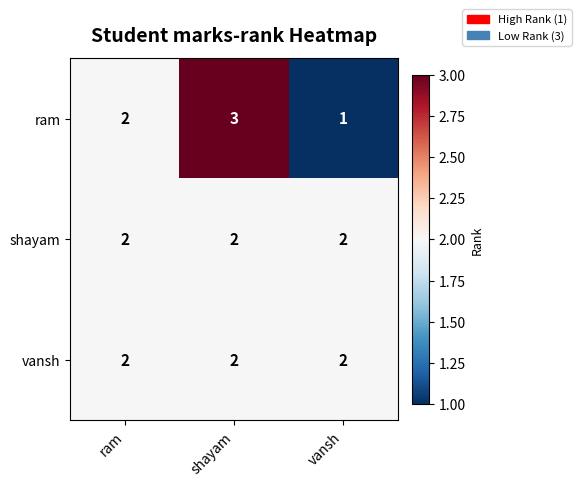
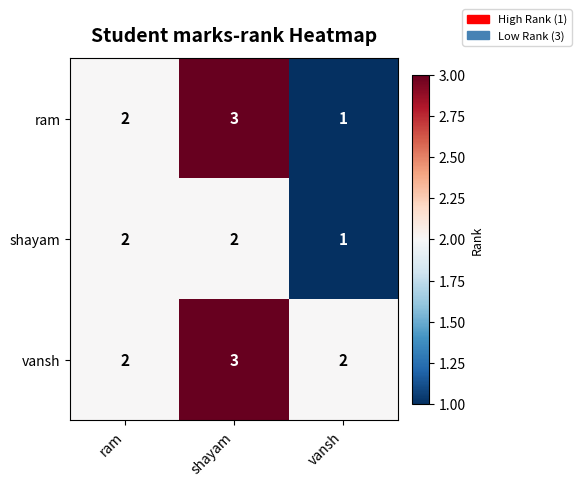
shayam, vansh: 2 -> 1
vansh, shayam: 2 -> 3
